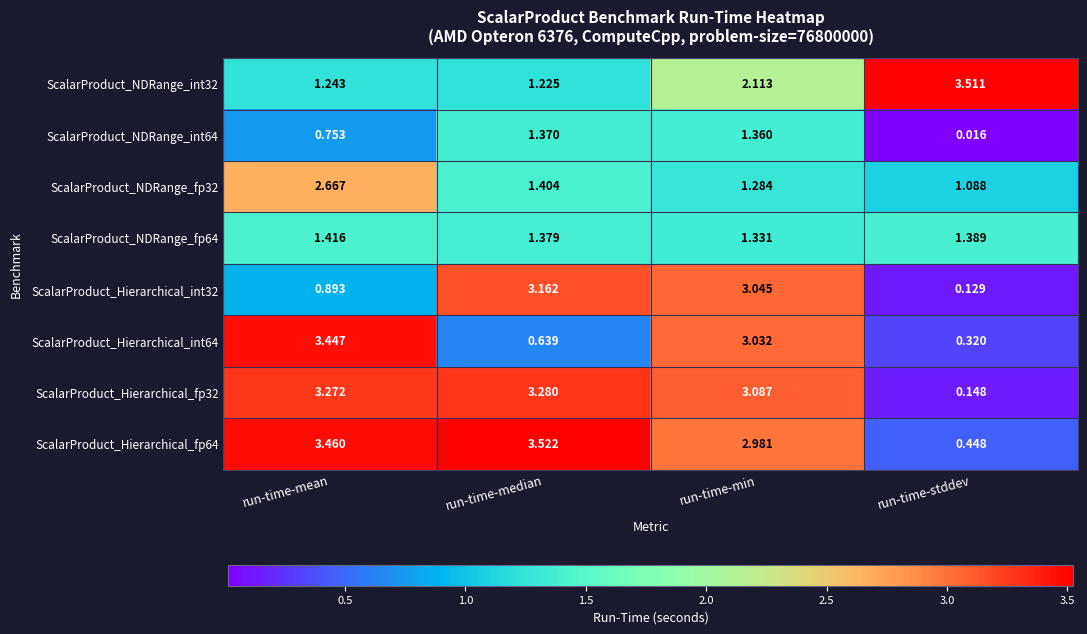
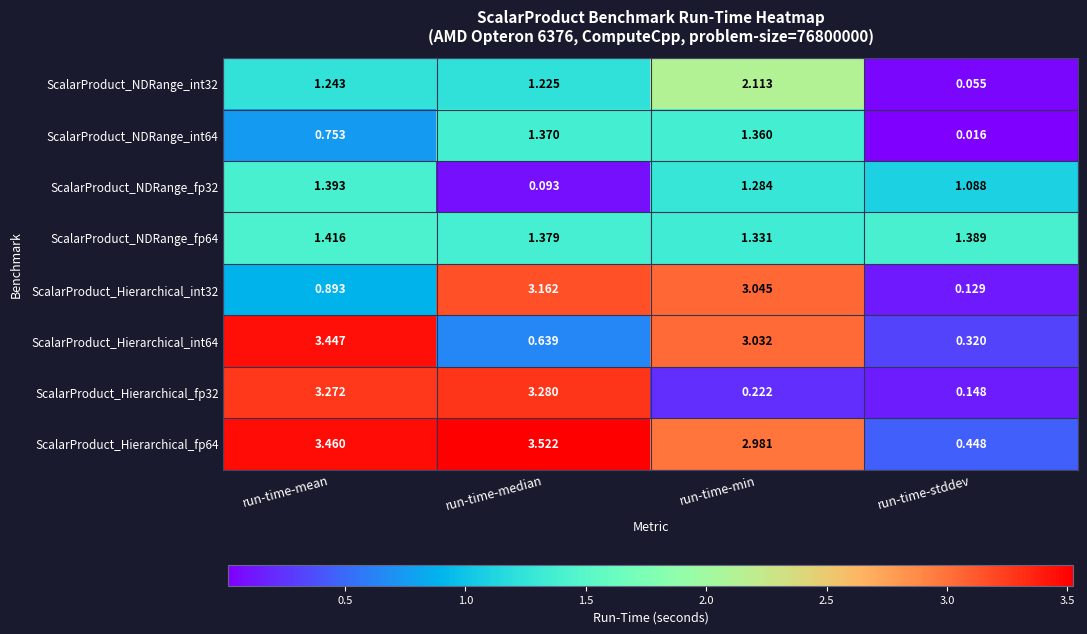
ScalarProduct_NDRange_int32, run-time-stddev: 3.511 -> 0.055
ScalarProduct_NDRange_fp32, run-time-mean: 2.667 -> 1.393
ScalarProduct_NDRange_fp32, run-time-median: 1.404 -> 0.093
ScalarProduct_Hierarchical_fp32, run-time-min: 3.087 -> 0.222
